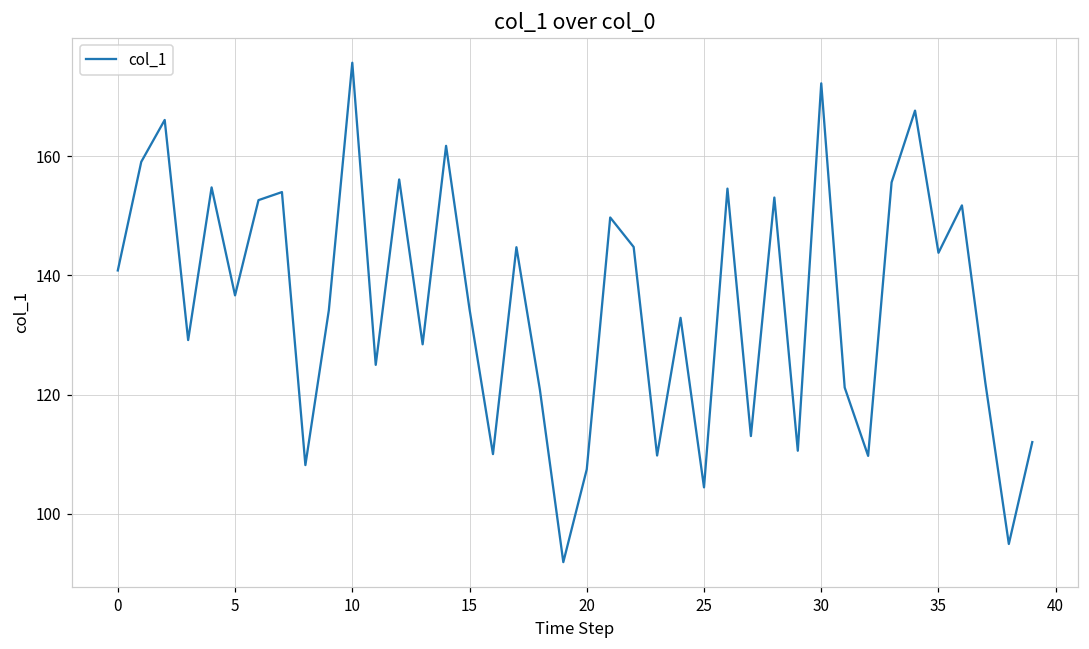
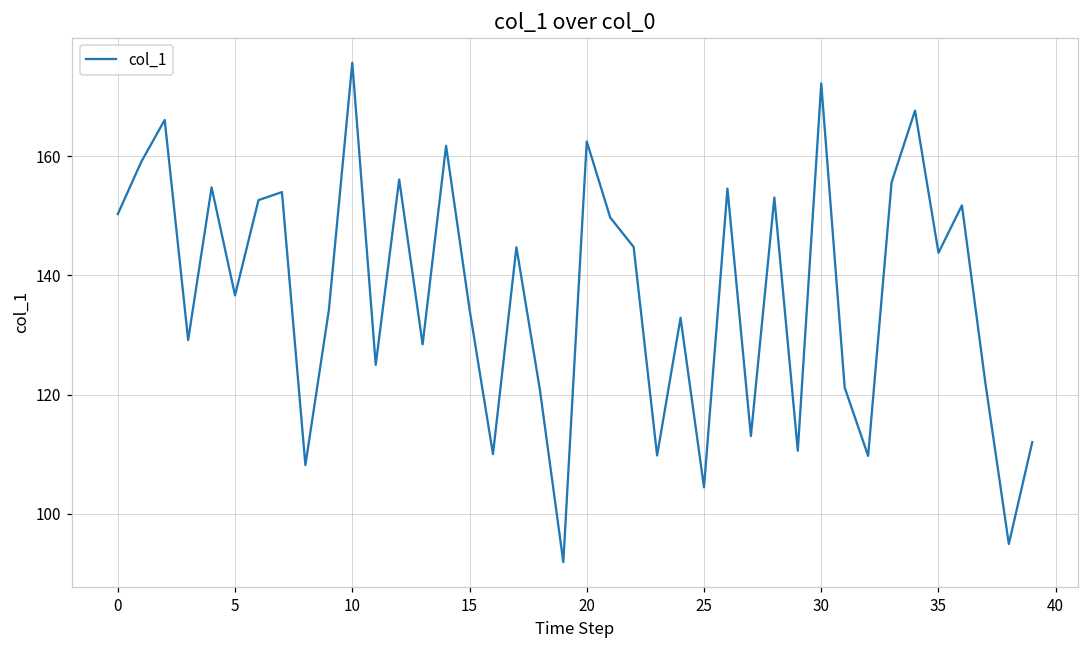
0: 141 -> 150
20: 107 -> 162
